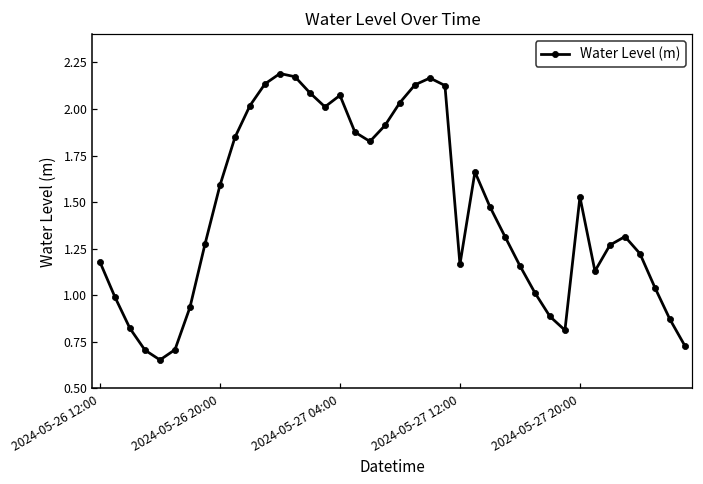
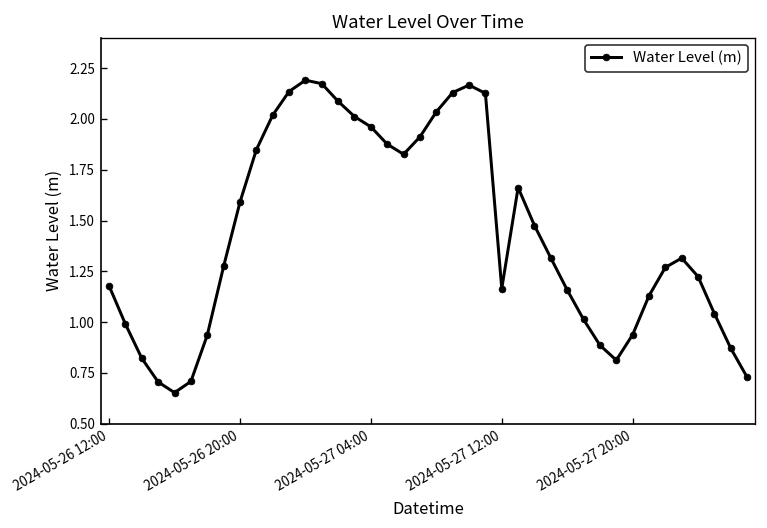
2024-05-27 04:00: 2.07 -> 1.96
2024-05-27 20:00: 1.53 -> 0.94
